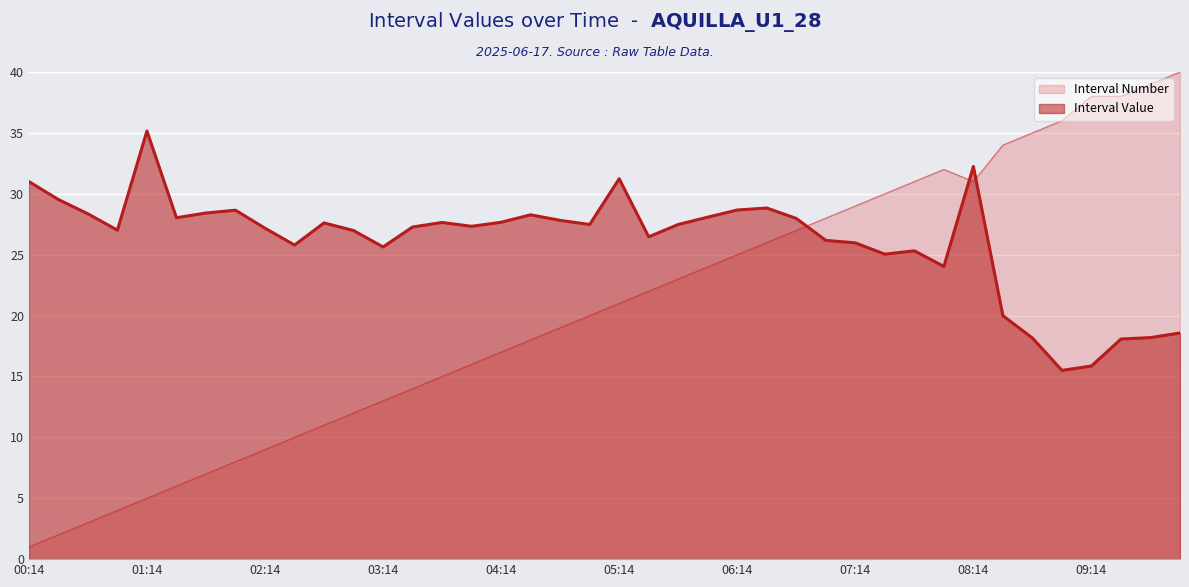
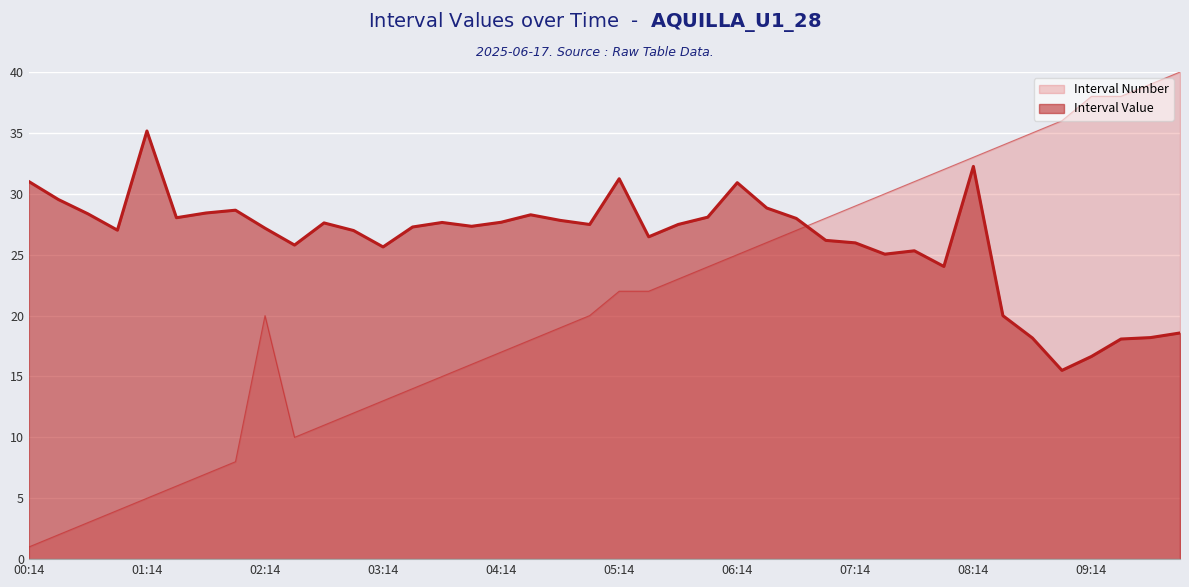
Interval Number, 02:14: 9 -> 20
Interval Number, 05:14: 21 -> 22
Interval Value, 06:14: 28.7 -> 30.9
Interval Number, 08:14: 31 -> 33
Interval Value, 09:14: 15.9 -> 16.6
